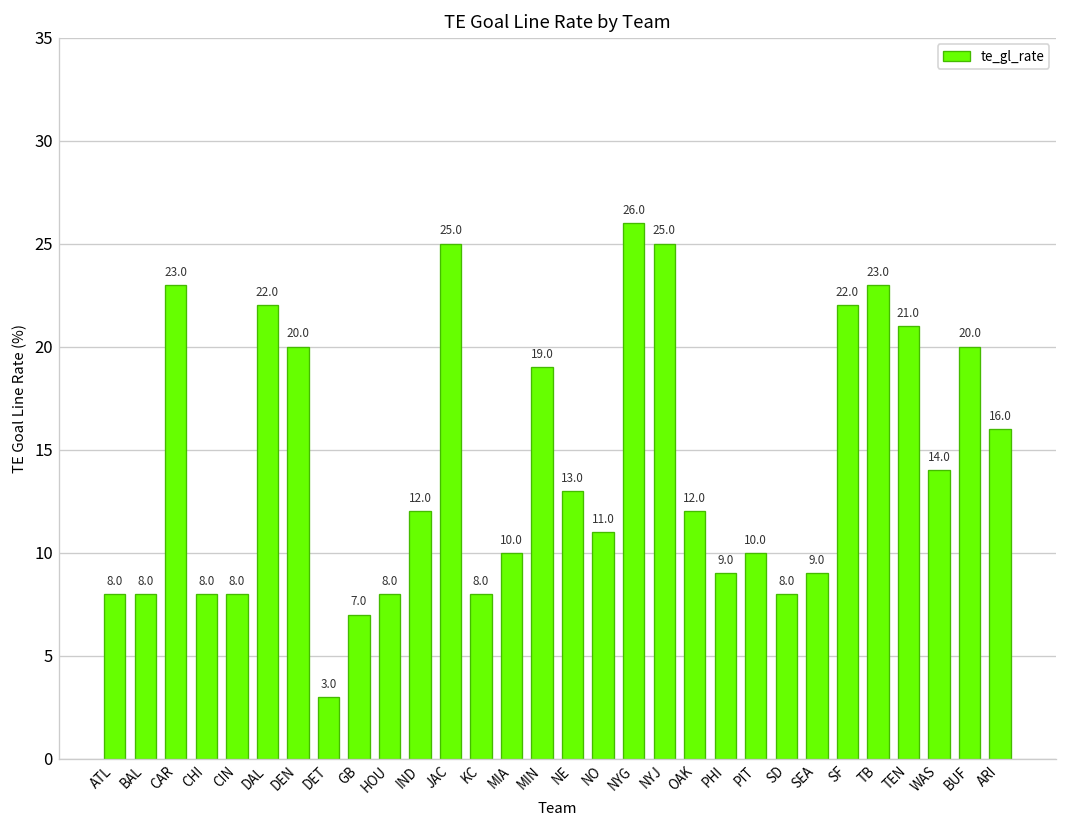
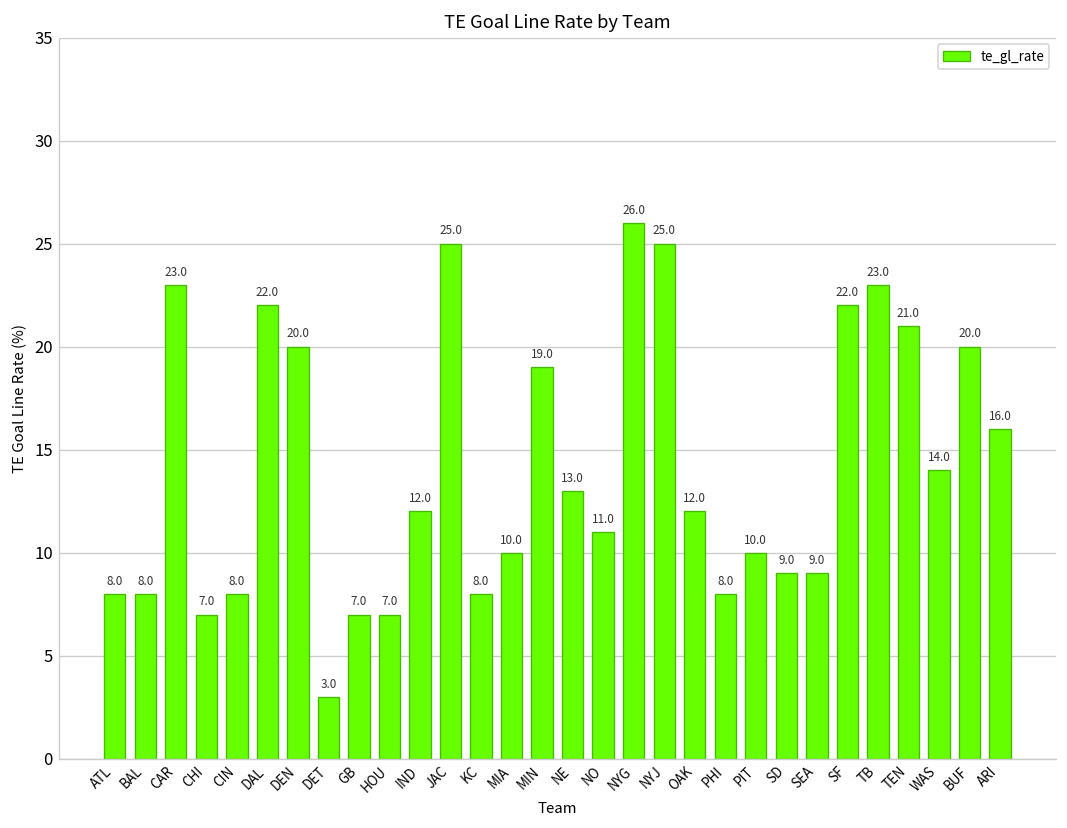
CHI: 8.0 -> 7.0
HOU: 8.0 -> 7.0
PHI: 9.0 -> 8.0
SD: 8.0 -> 9.0
